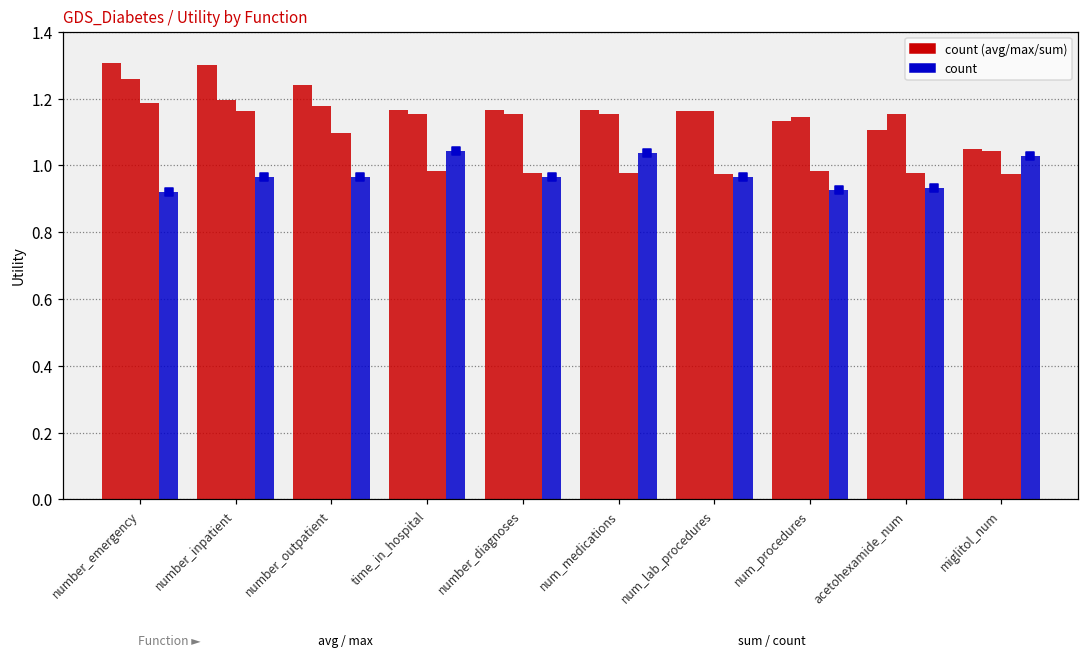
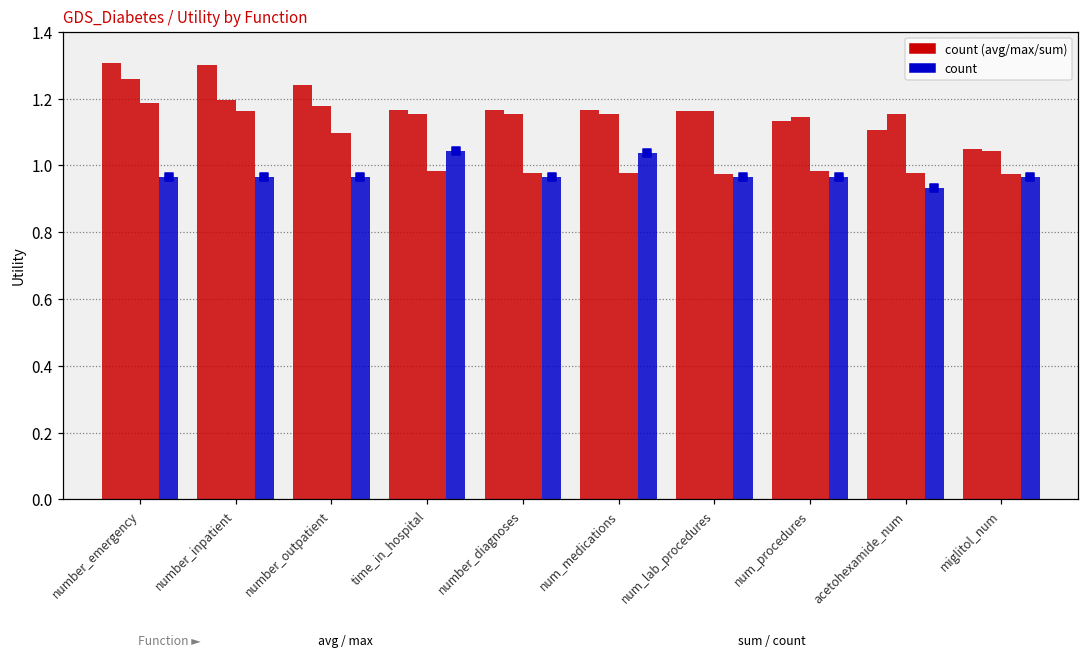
count, number_emergency: 0.92 -> 0.97
count, num_procedures: 0.92 -> 0.97
count, miglitol_num: 1.03 -> 0.96
